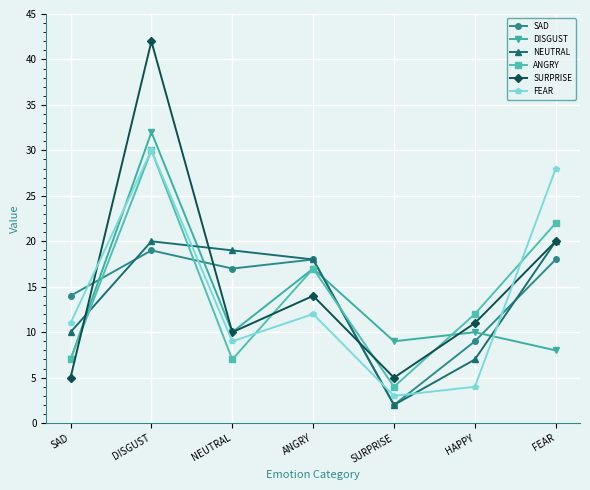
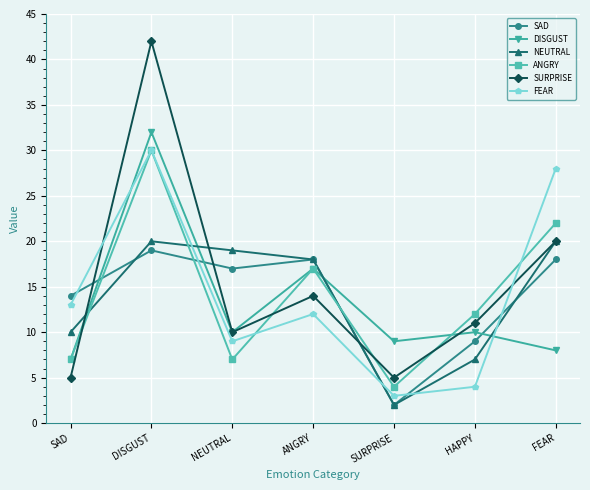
FEAR, SAD: 11 -> 13
